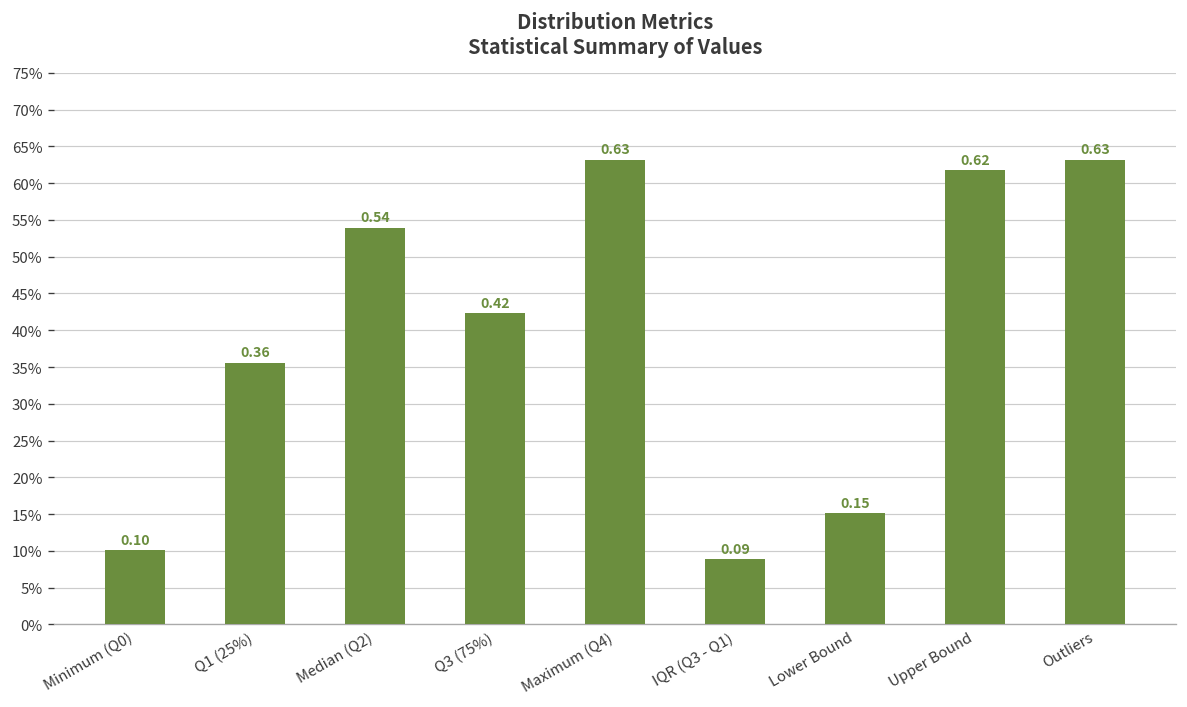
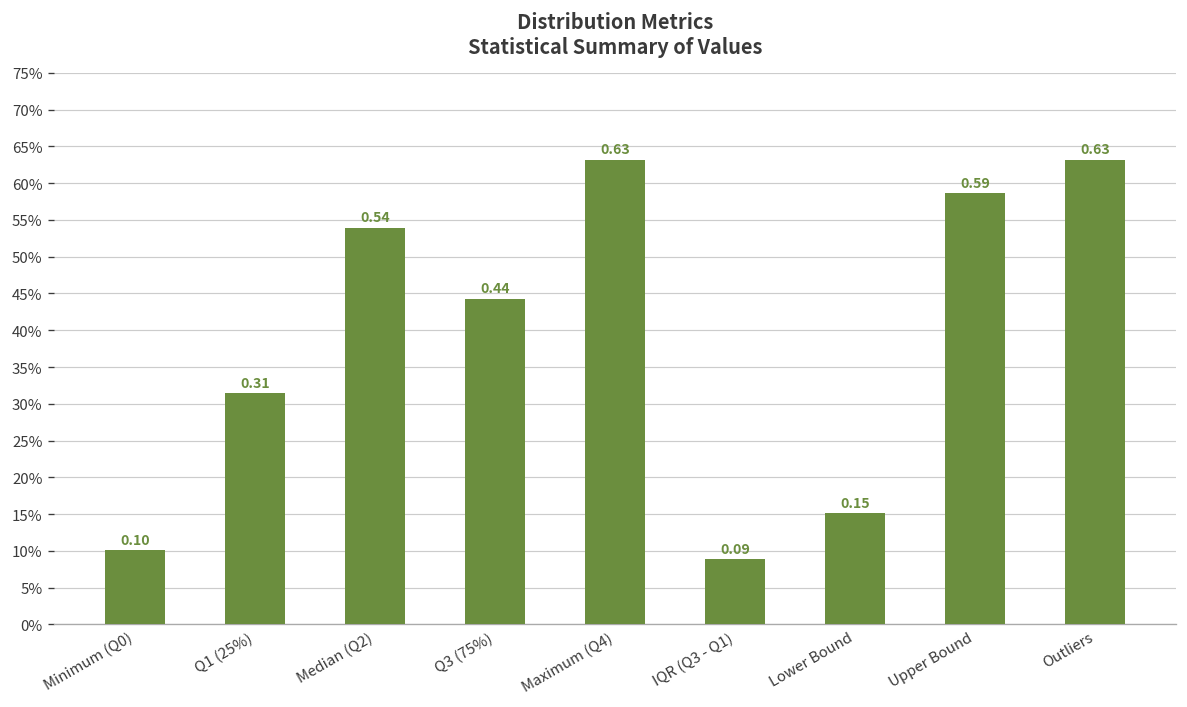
Q1 (25%): 0.36 -> 0.31
Q3 (75%): 0.42 -> 0.44
Upper Bound: 0.62 -> 0.59
